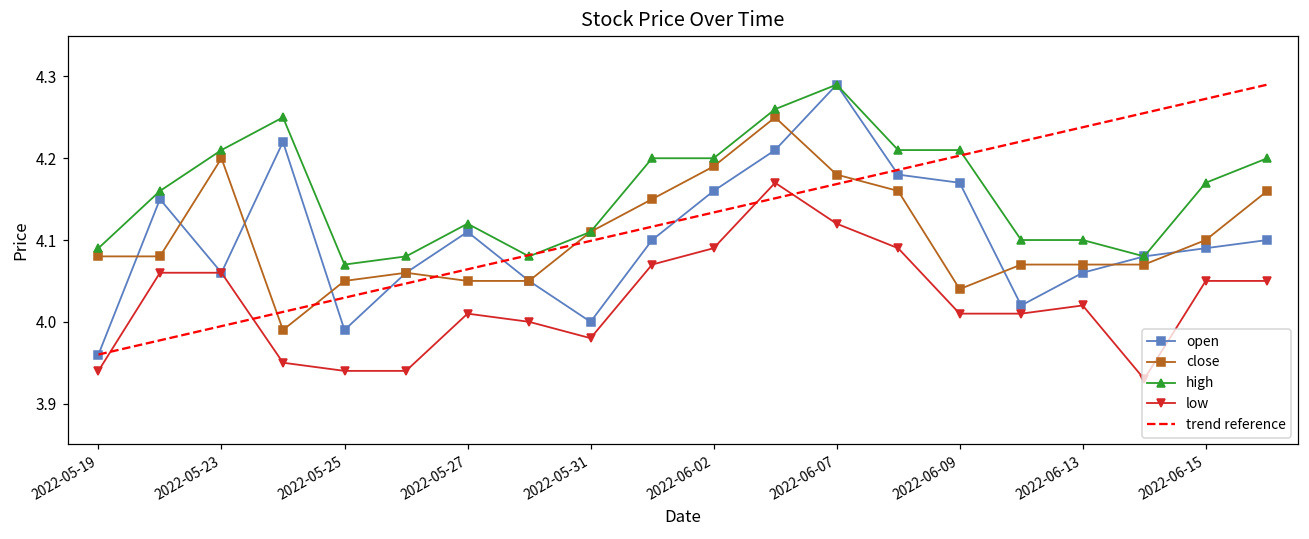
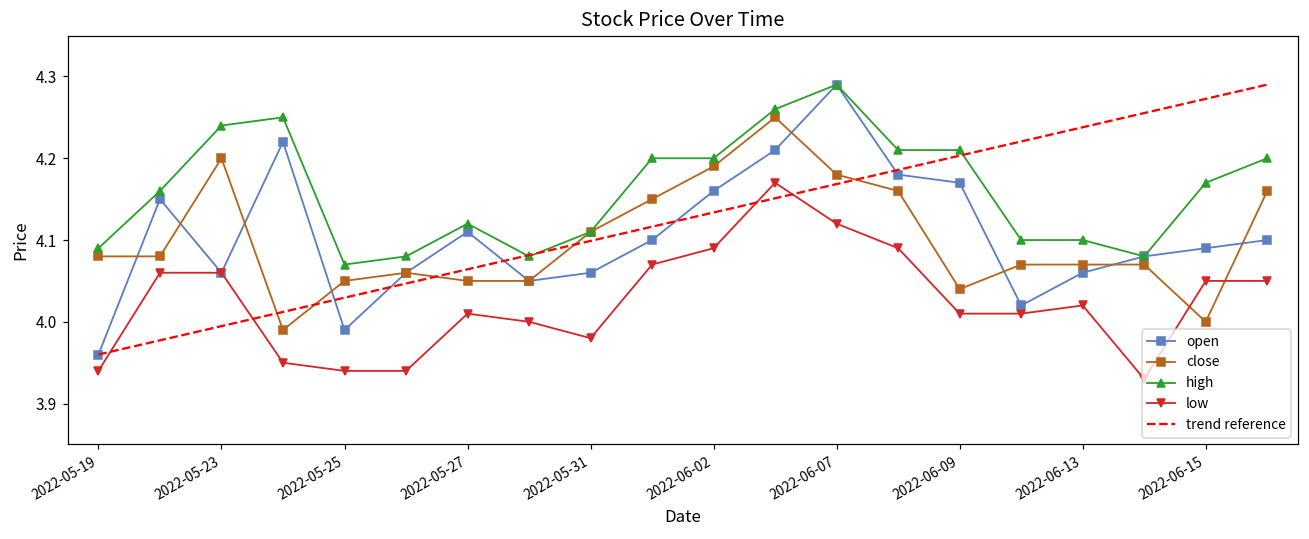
high, 2022-05-23: 4.21 -> 4.24
open, 2022-05-31: 4.00 -> 4.06
close, 2022-06-15: 4.1 -> 4.0
